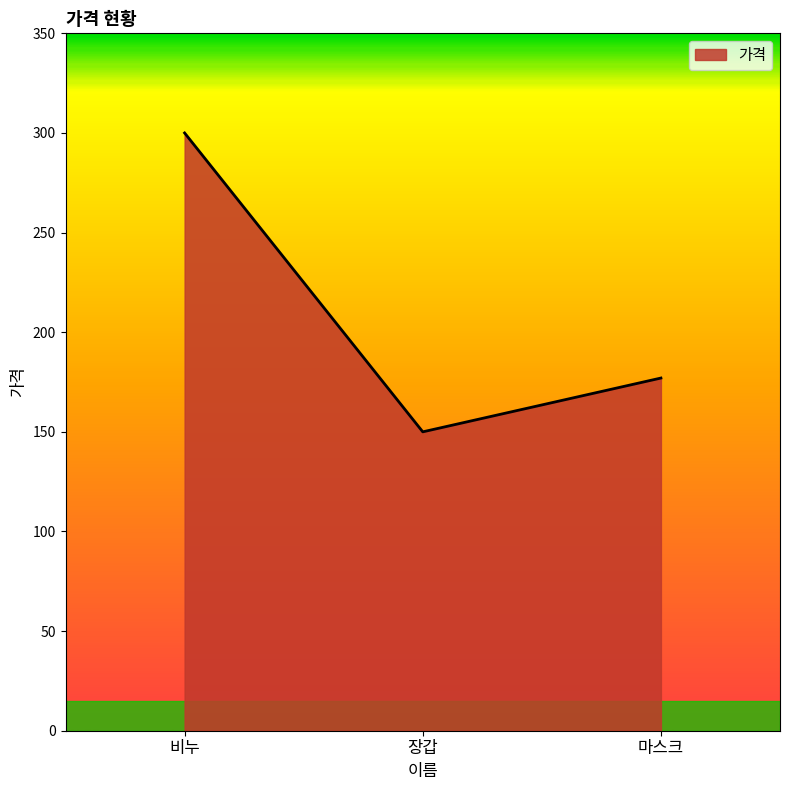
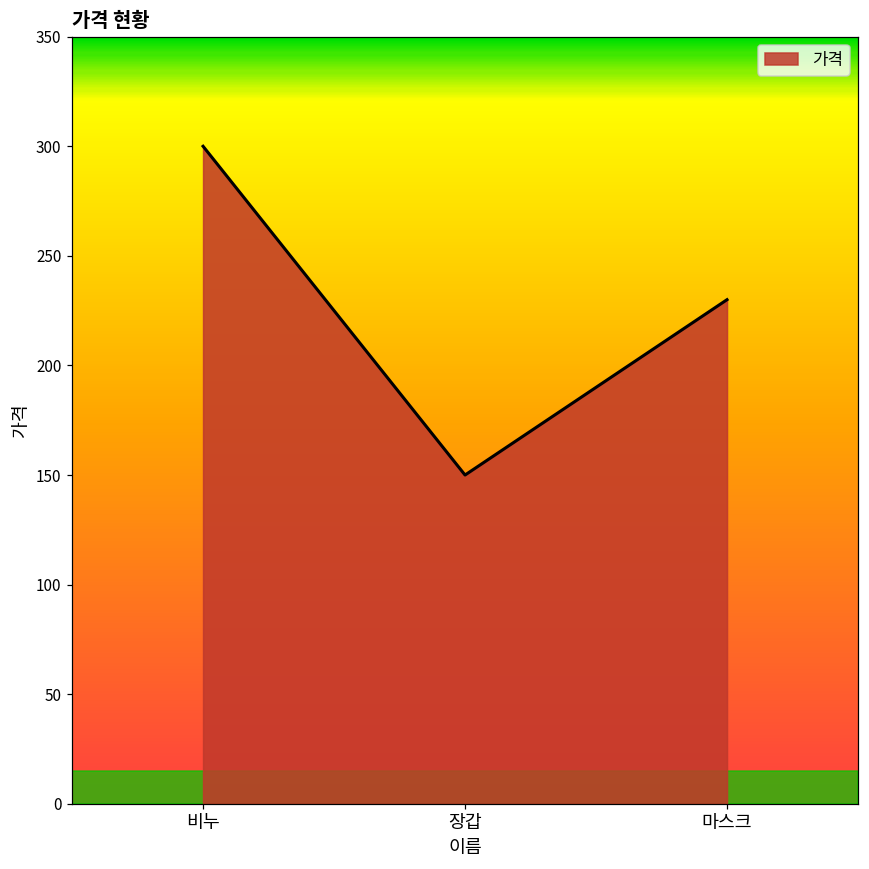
마스크: 177 -> 230
